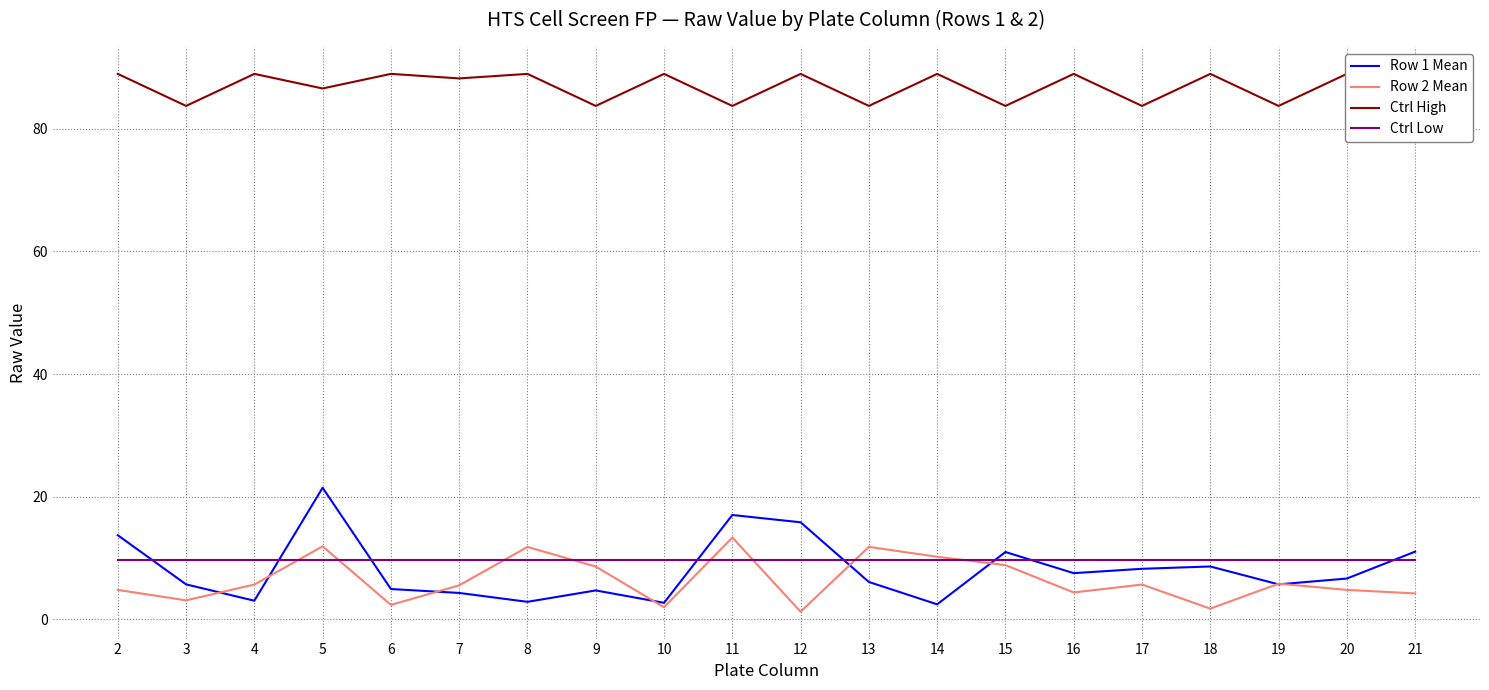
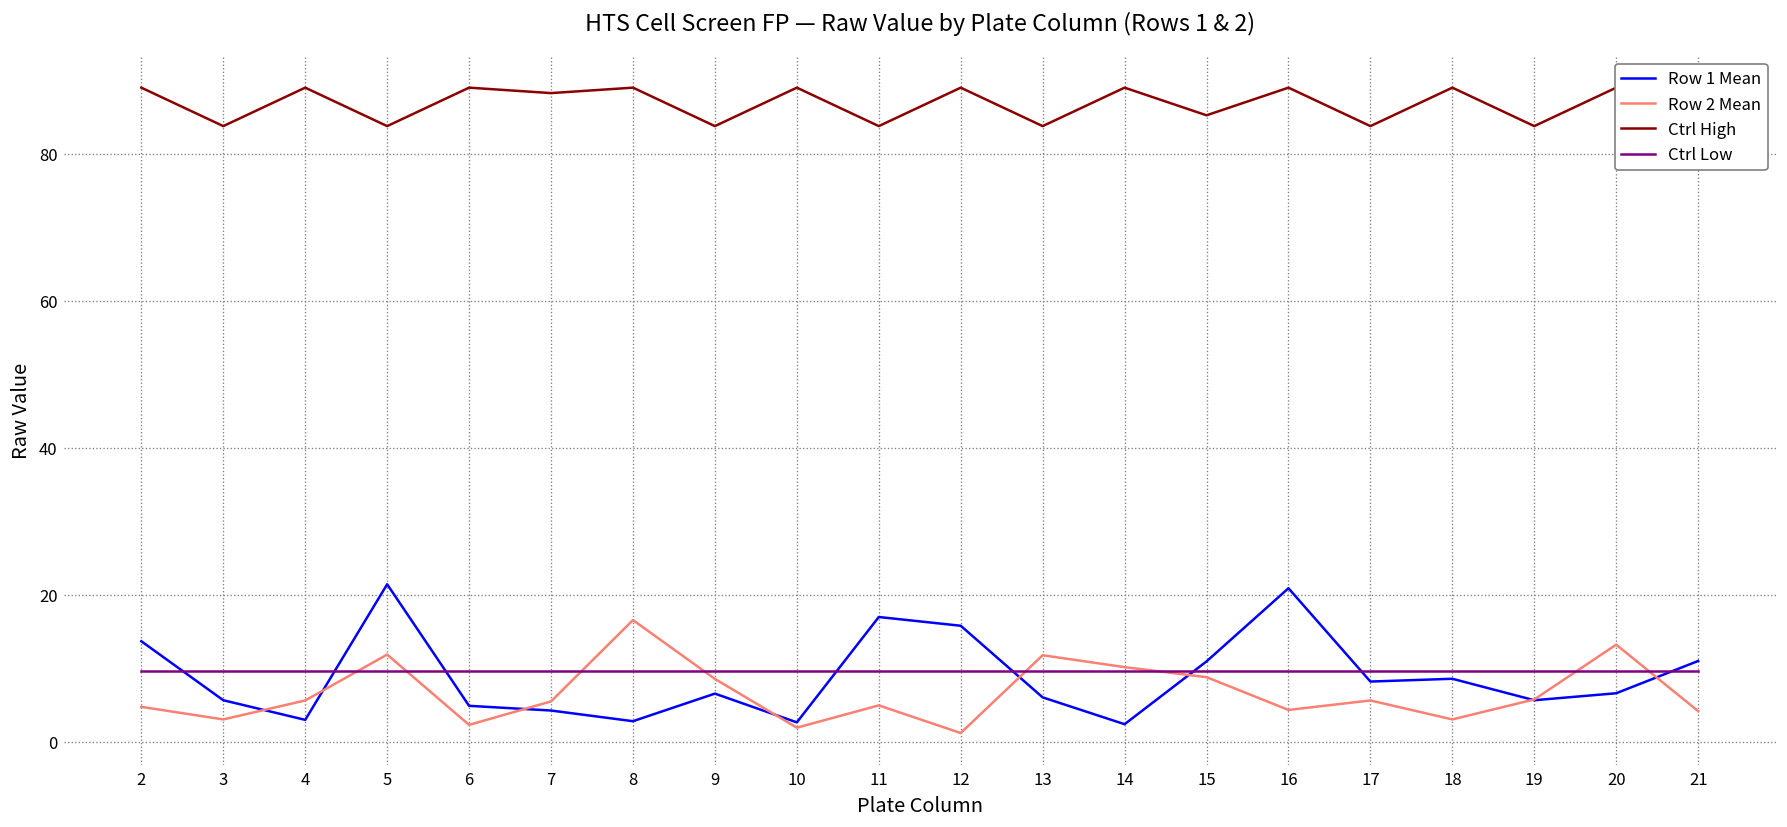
Ctrl High, 5: 87 -> 84
Row 2 Mean, 8: 12 -> 17
Row 1 Mean, 9: 5 -> 7
Row 2 Mean, 11: 13 -> 5
Ctrl High, 15: 84 -> 85
Row 1 Mean, 16: 8 -> 21
Row 2 Mean, 18: 2 -> 3
Row 2 Mean, 20: 5 -> 13
